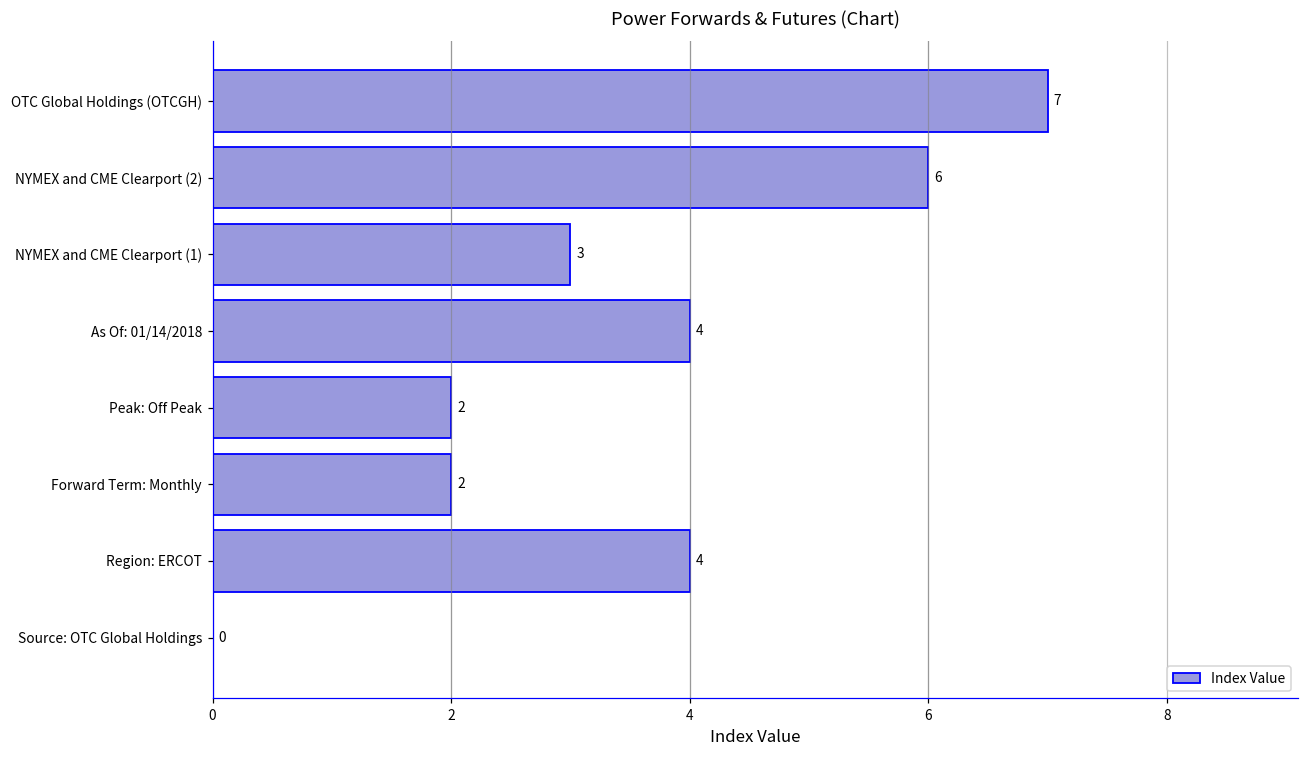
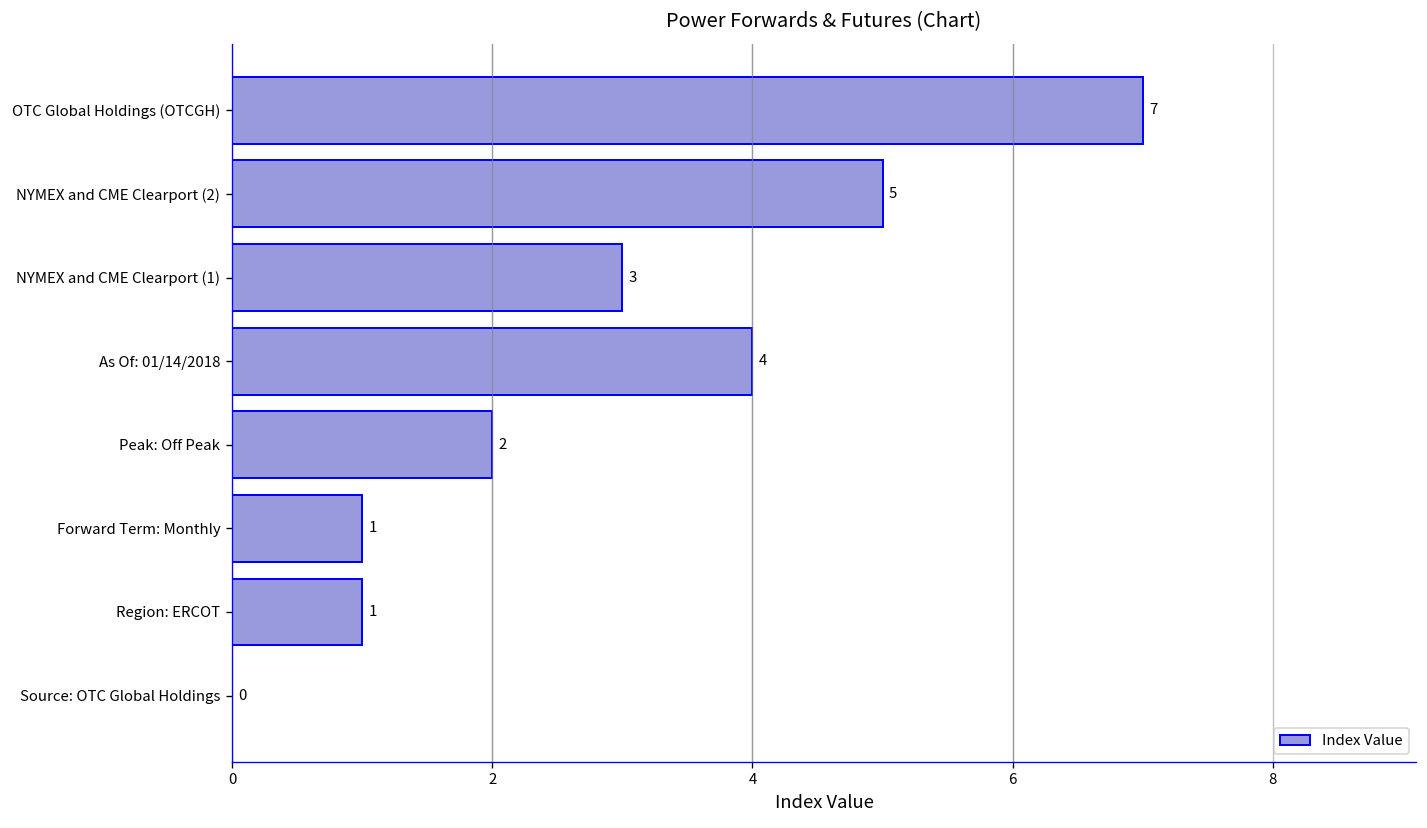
NYMEX and CME Clearport (2): 6 -> 5
Forward Term: Monthly: 2 -> 1
Region: ERCOT: 4 -> 1
